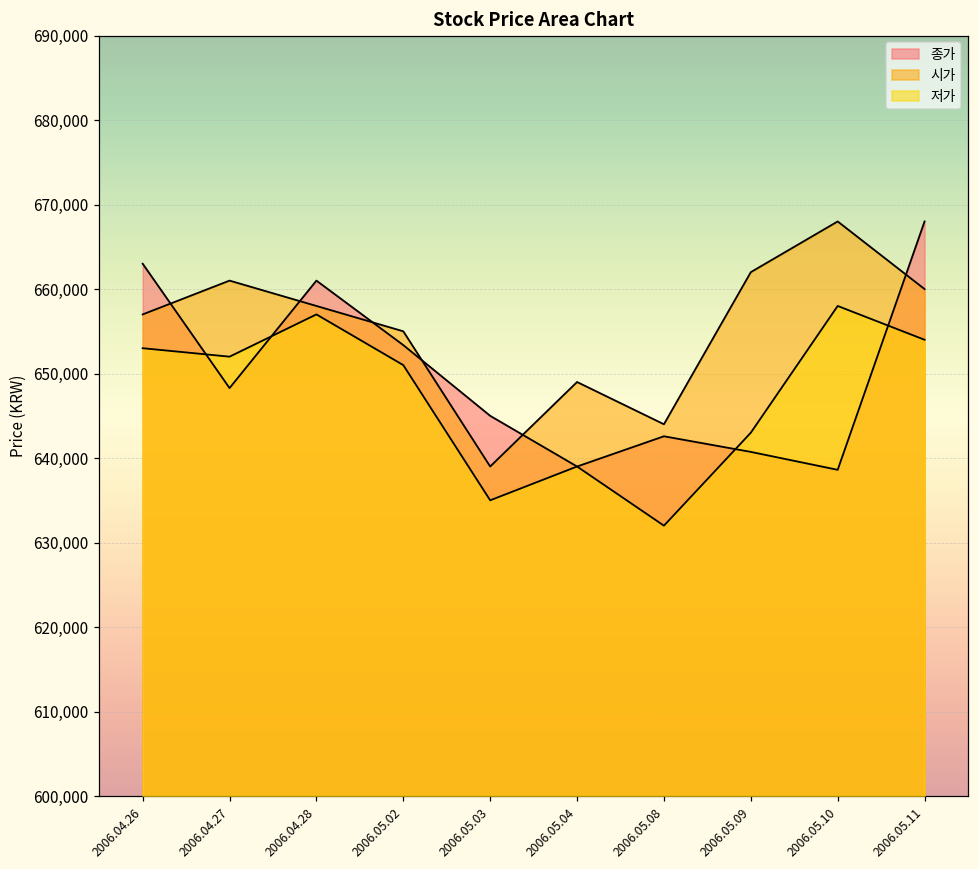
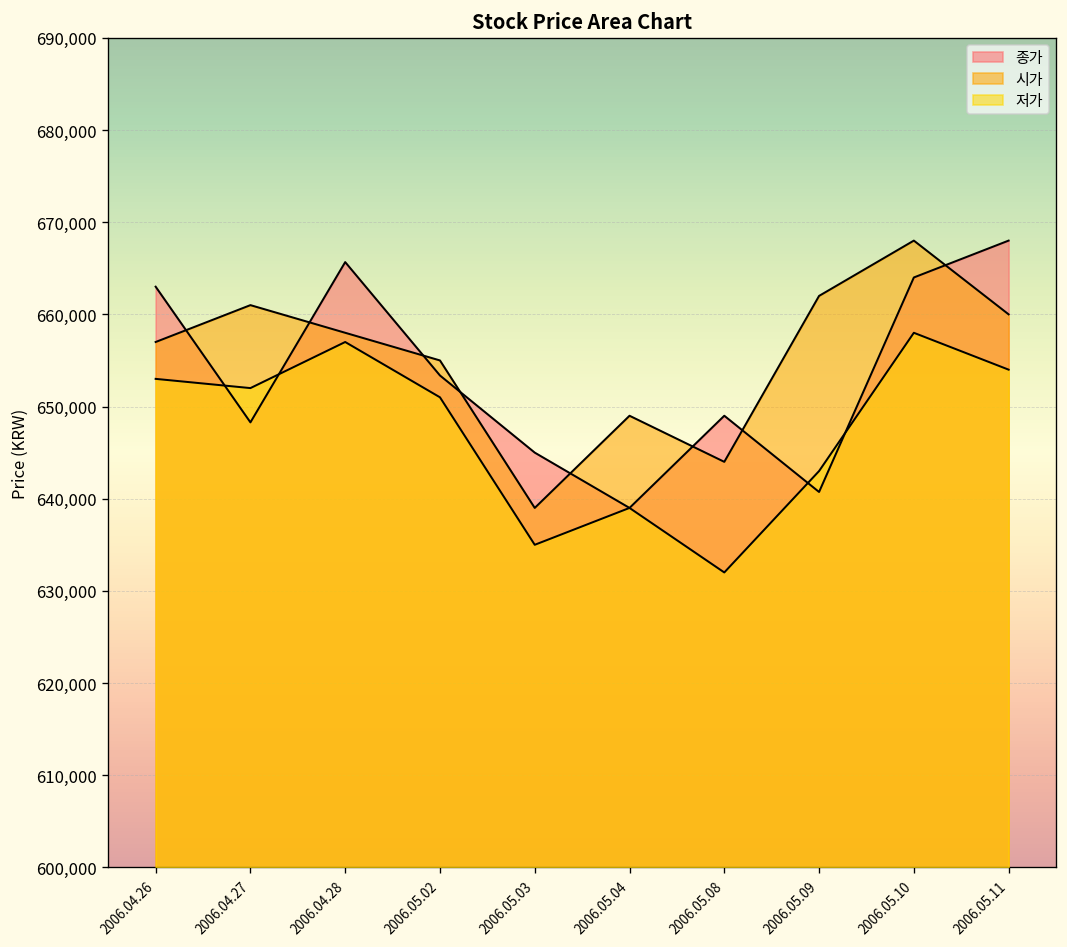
종가, 2006.04.28: 661,000 -> 666,000
종가, 2006.05.08: 643,000 -> 649,000
종가, 2006.05.10: 639,000 -> 664,000
